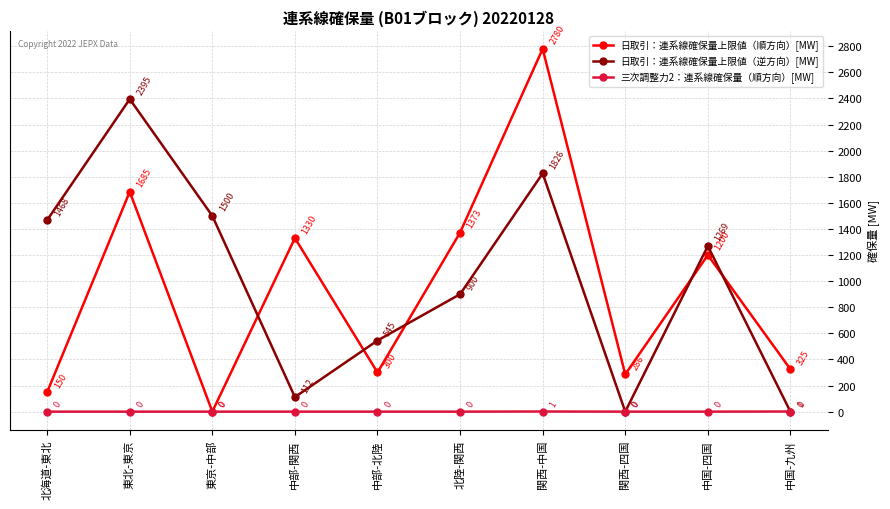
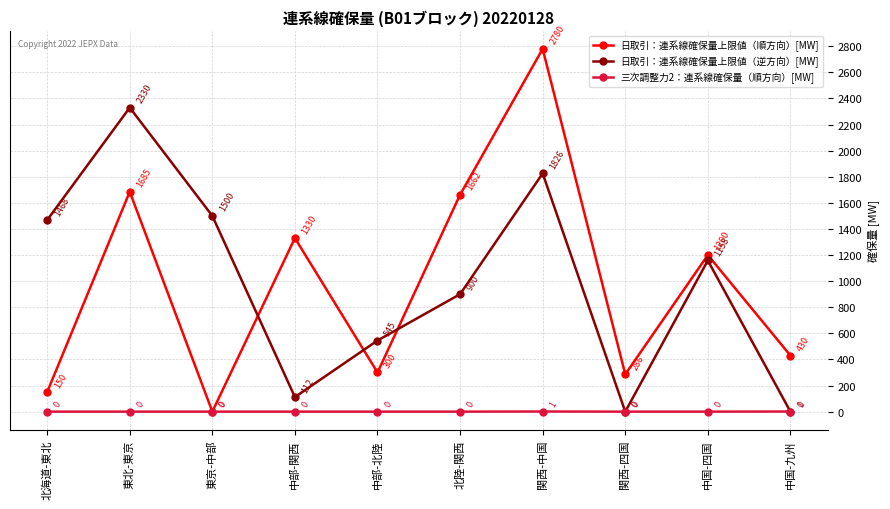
日取引：連系線確保量上限値（逆方向）[MW], 東北-東京: 2395 -> 2330
日取引：連系線確保量上限値（順方向）[MW], 北陸-関西: 1373 -> 1662
日取引：連系線確保量上限値（逆方向）[MW], 中国-四国: 1269 -> 1158
日取引：連系線確保量上限値（順方向）[MW], 中国-九州: 325 -> 430
